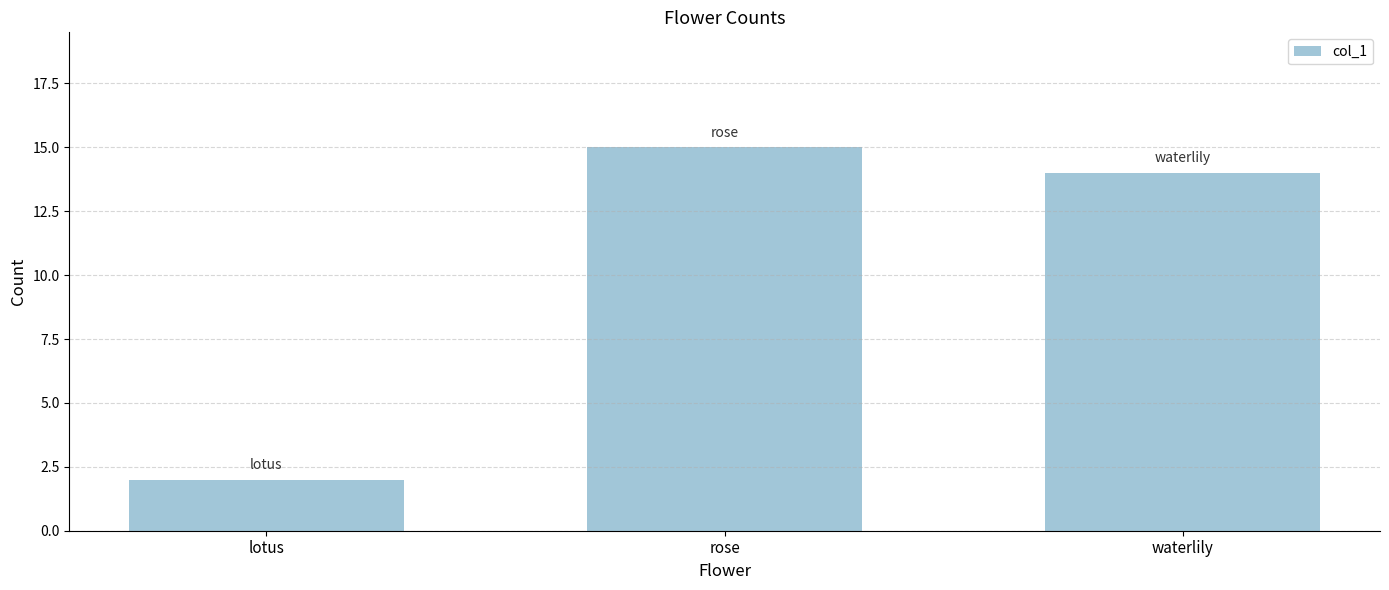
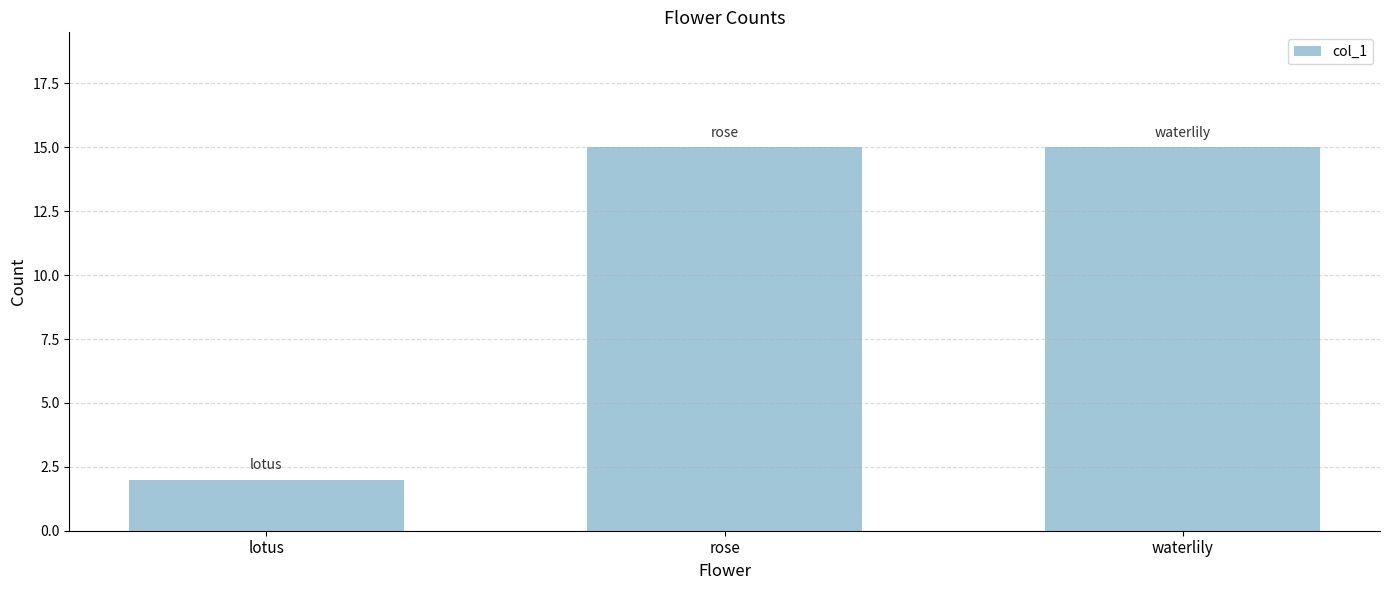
waterlily: 14 -> 15
